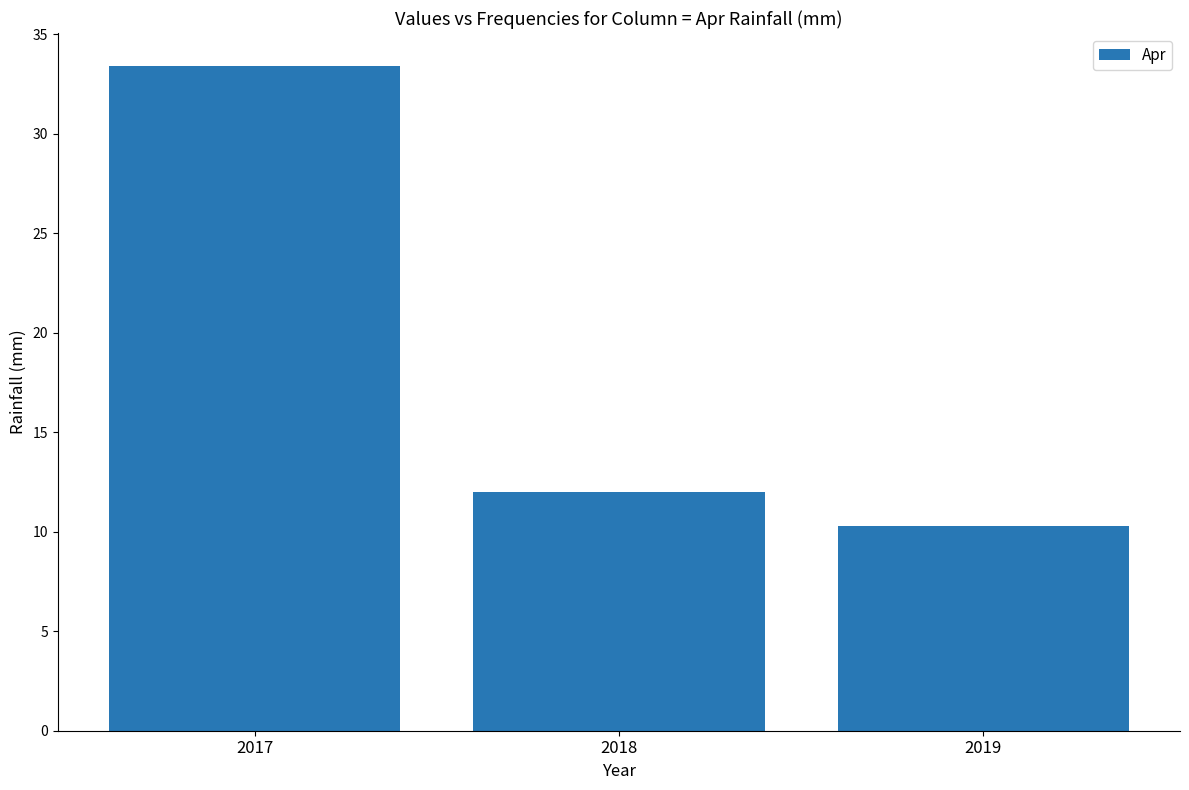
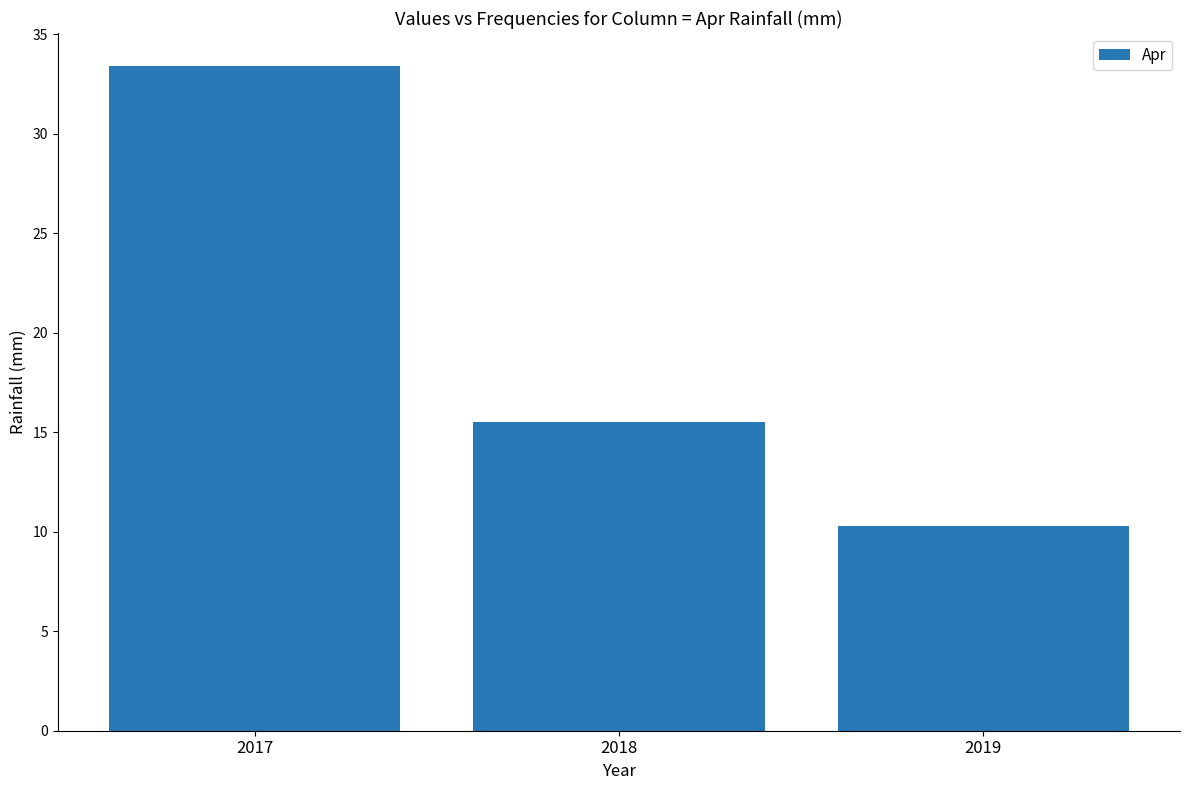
2018: 12.0 -> 15.5
